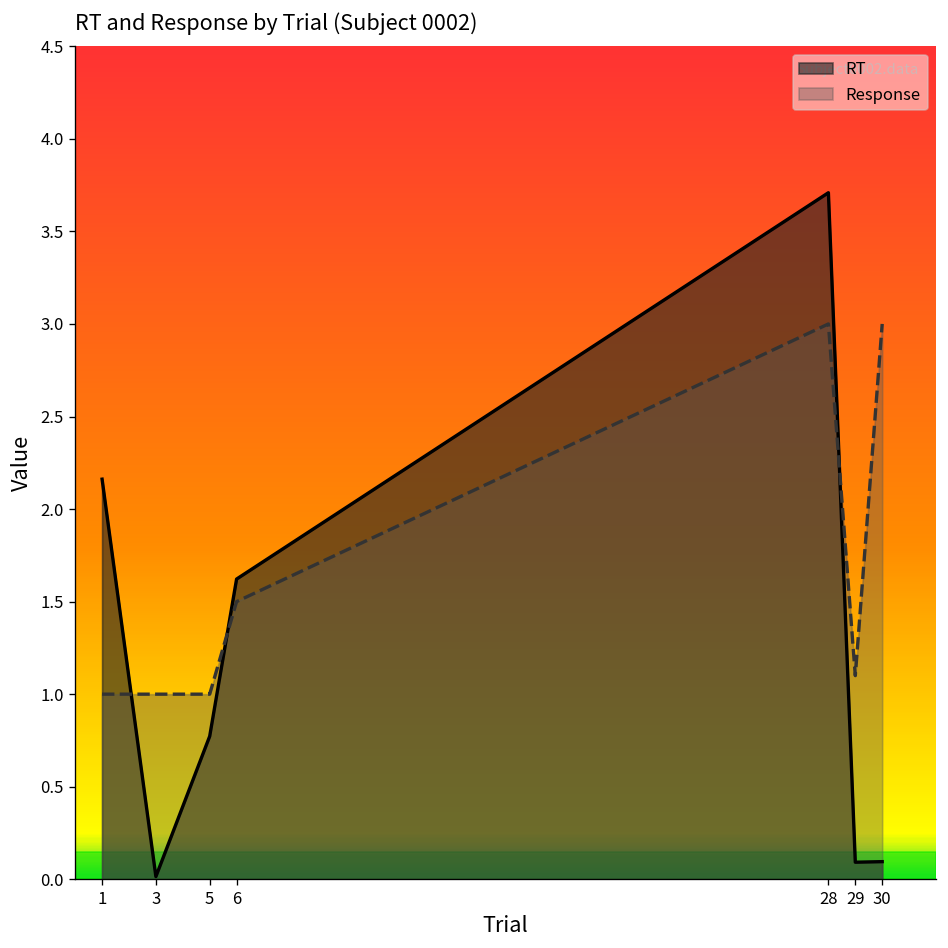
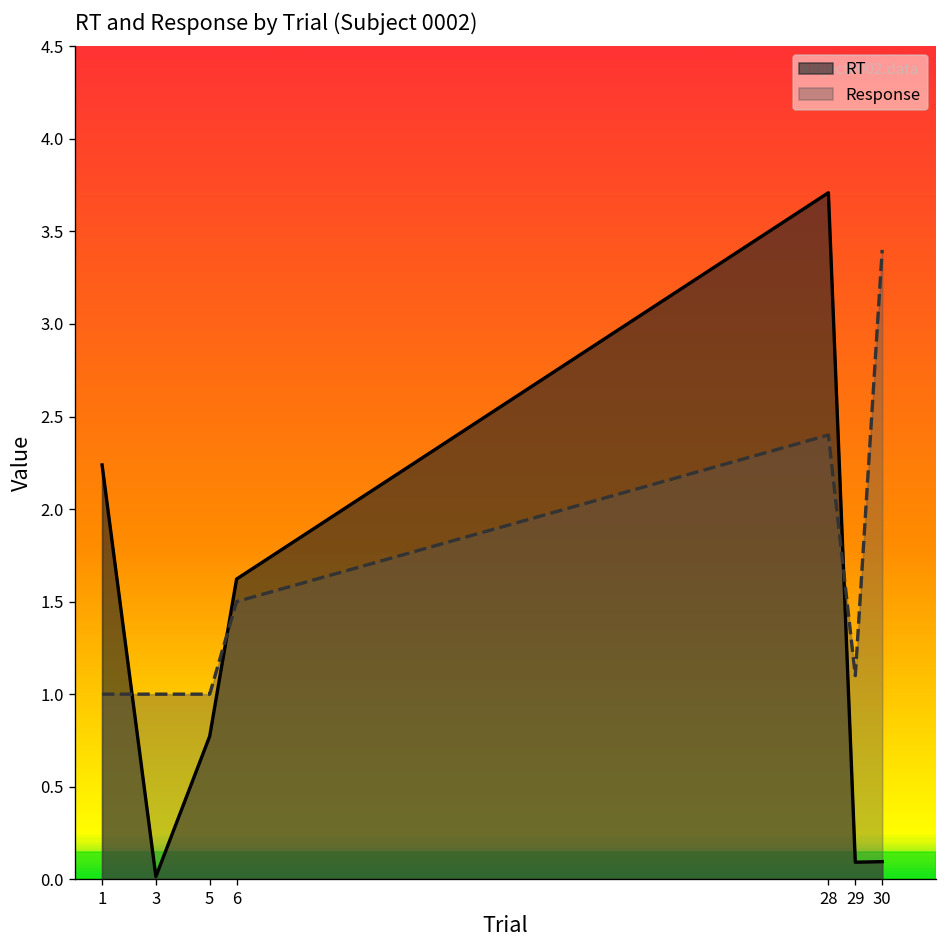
RT, 1: 2.16 -> 2.24
Response, 28: 3.0 -> 2.4
Response, 30: 3.0 -> 3.4
